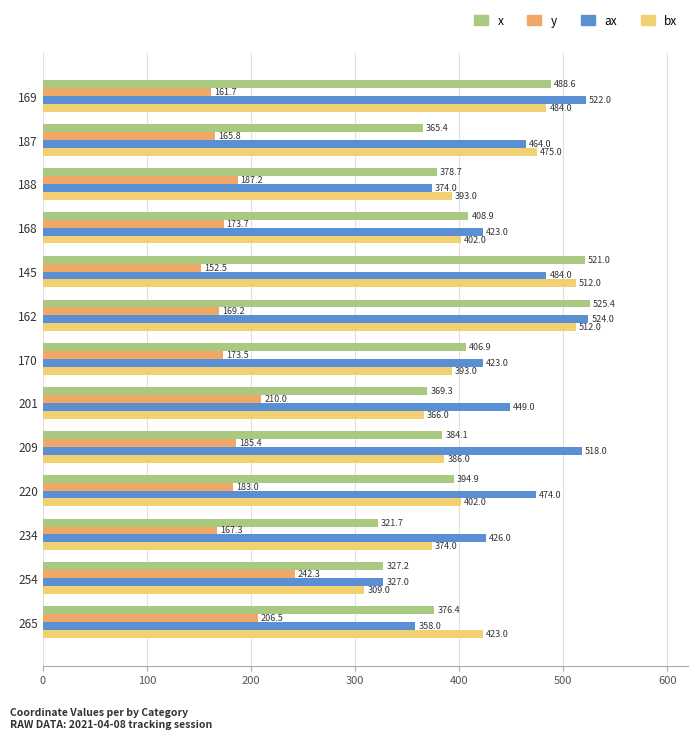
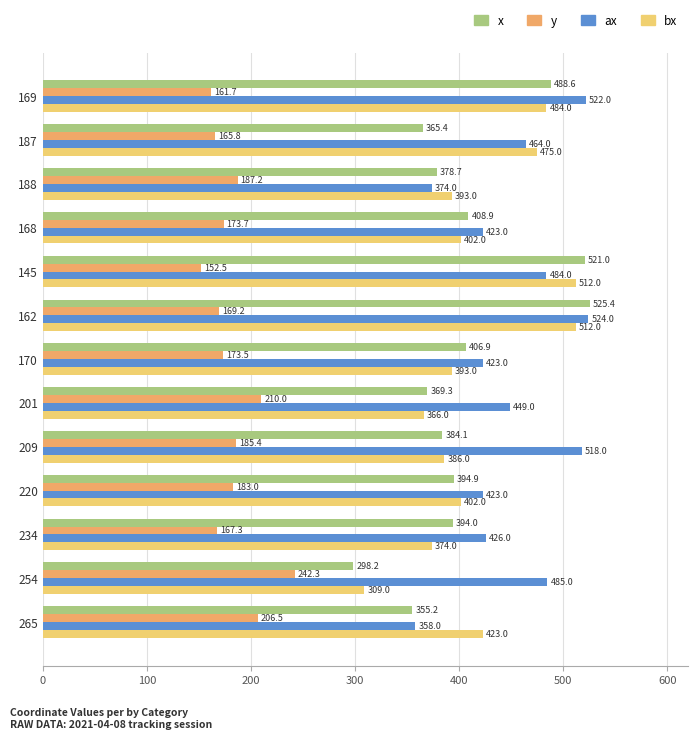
ax, 220: 474.0 -> 423.0
x, 234: 321.7 -> 394.0
x, 254: 327.2 -> 298.2
ax, 254: 327.0 -> 485.0
x, 265: 376.4 -> 355.2
